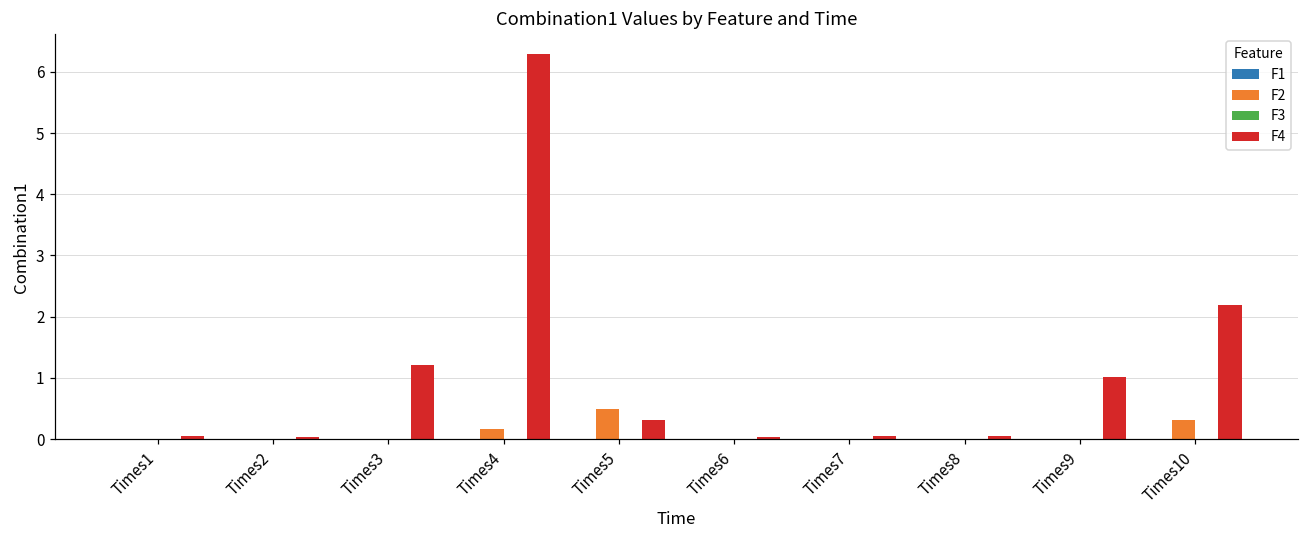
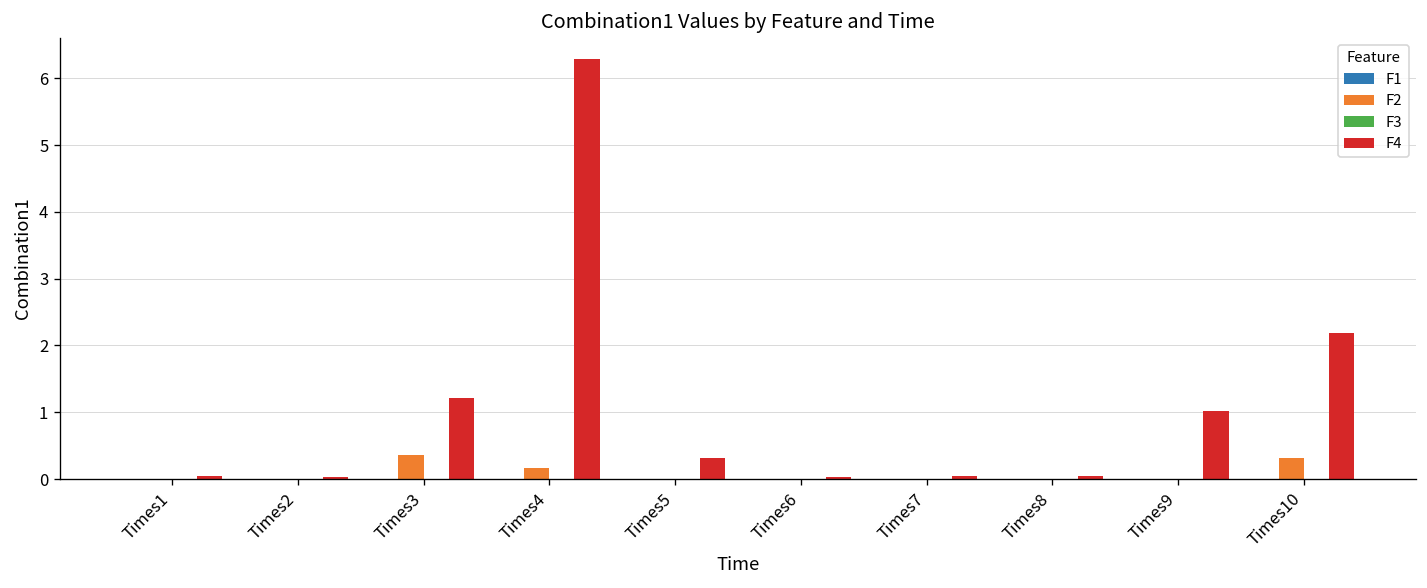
F2, Times3: 0.0 -> 0.4
F2, Times5: 0.5 -> 0.0
